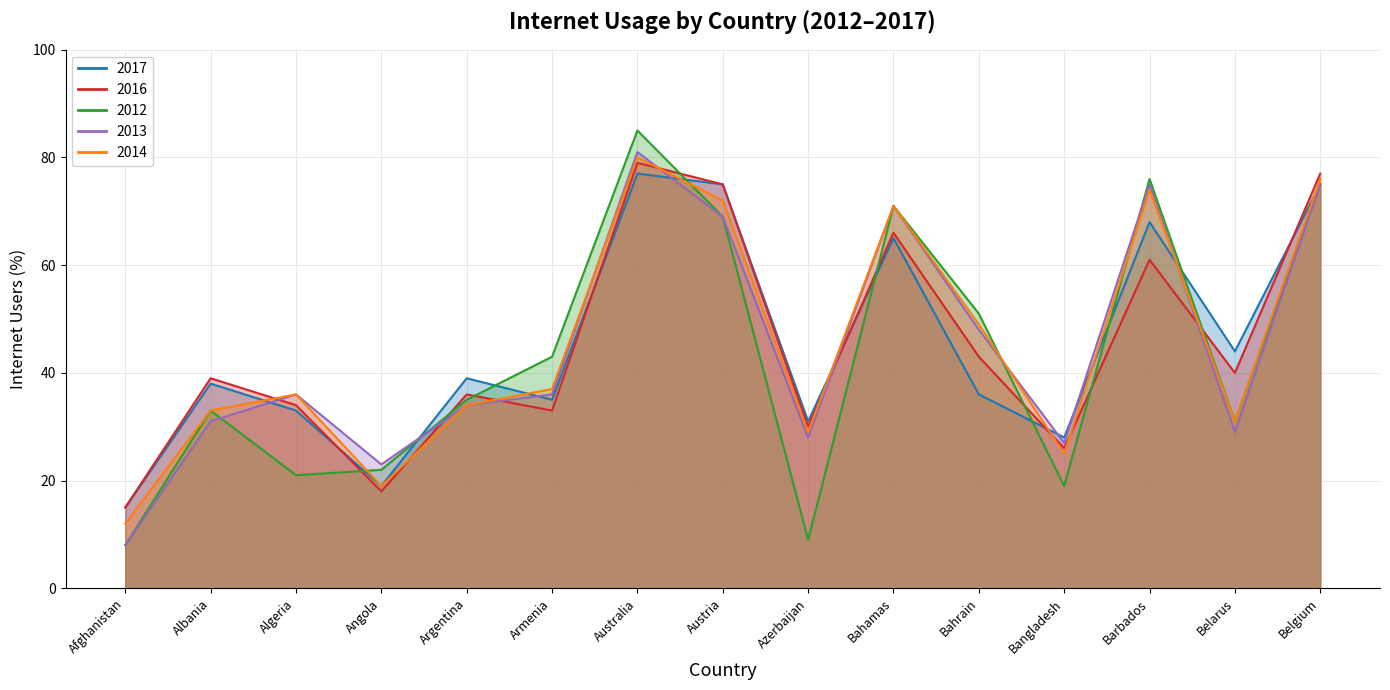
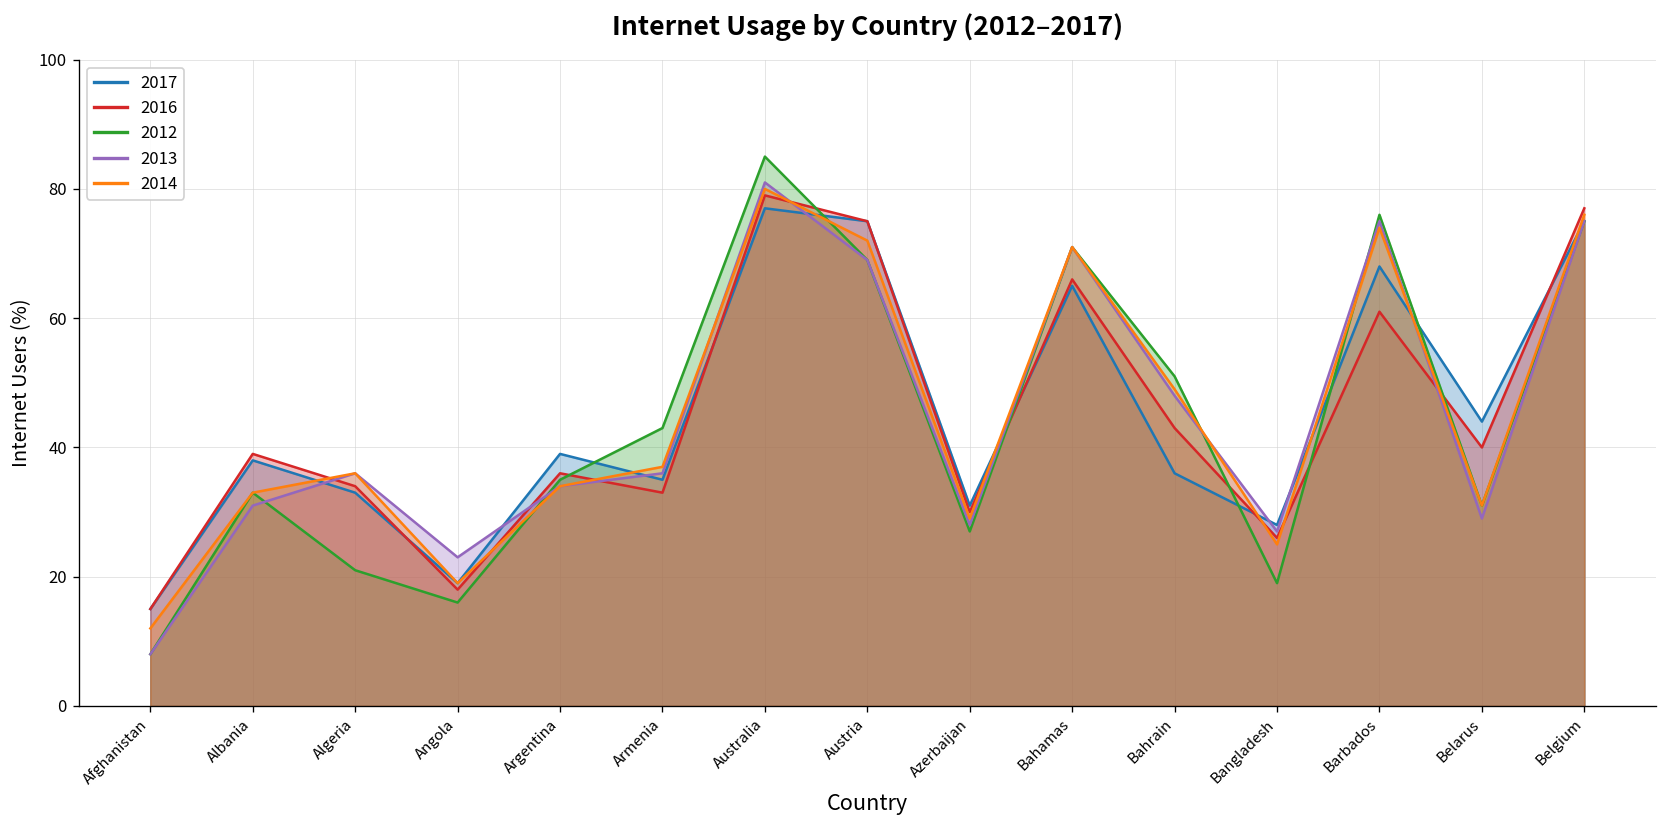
2012, Angola: 22 -> 16
2012, Azerbaijan: 9 -> 27
